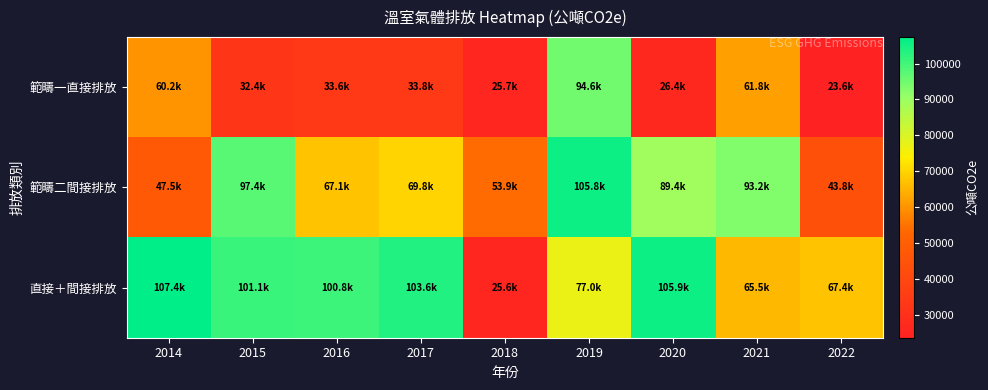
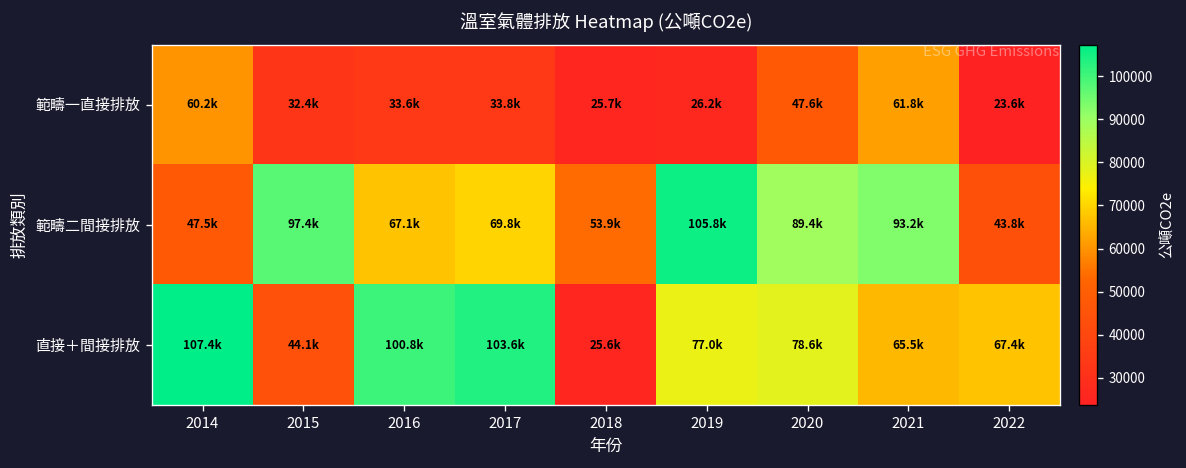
範疇一直接排放, 2019: 94.6k -> 26.2k
範疇一直接排放, 2020: 26.4k -> 47.6k
直接＋間接排放, 2015: 101.1k -> 44.1k
直接＋間接排放, 2020: 105.9k -> 78.6k
